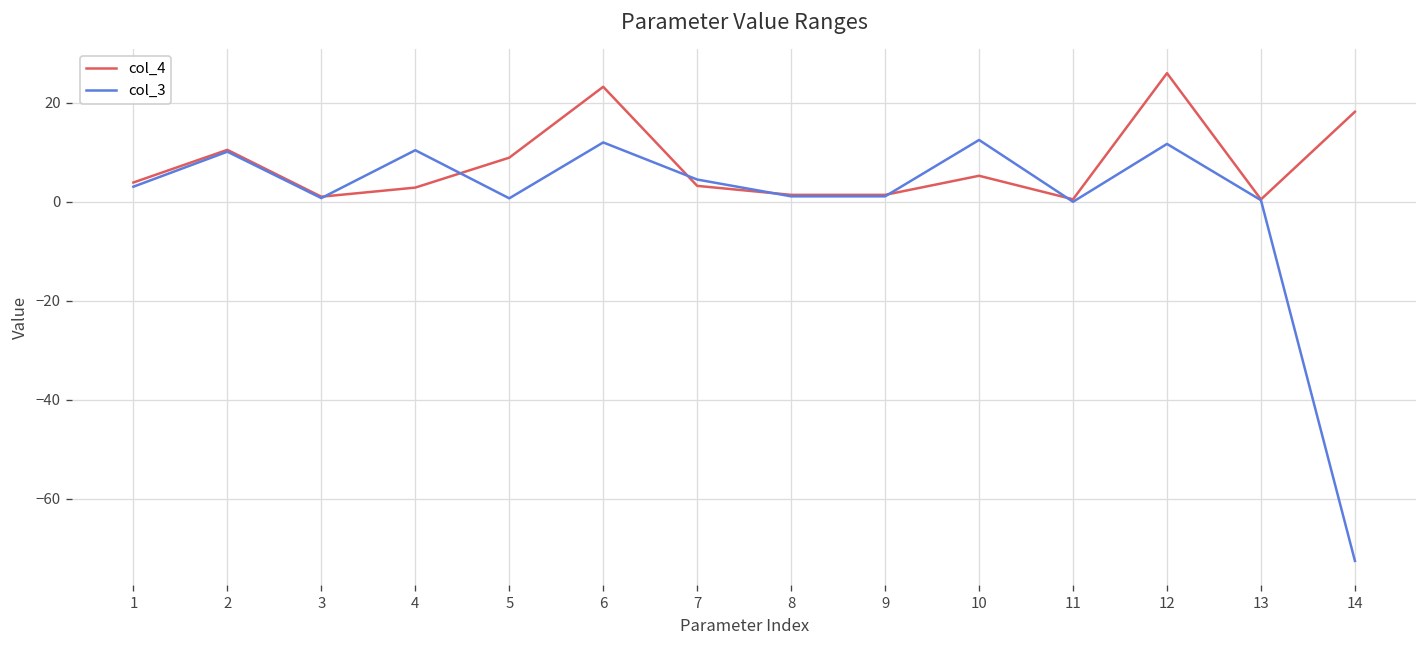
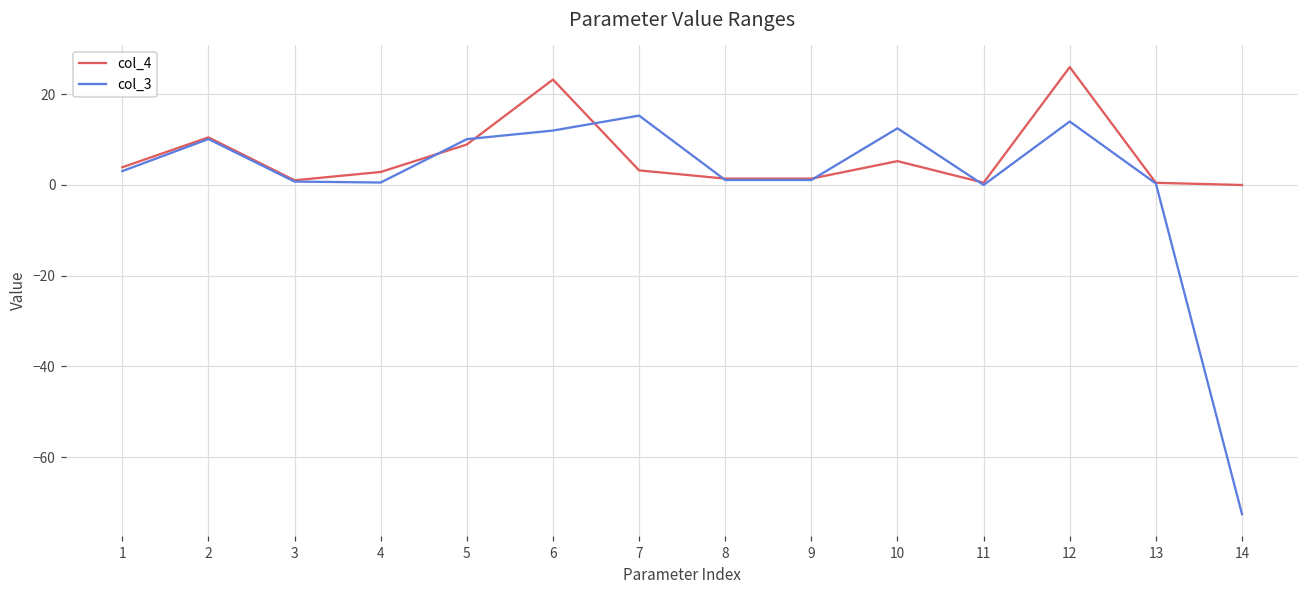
col_3, 4: 10 -> 1
col_3, 5: 1 -> 10
col_3, 7: 5 -> 15
col_3, 12: 12 -> 14
col_4, 14: 18 -> 0
